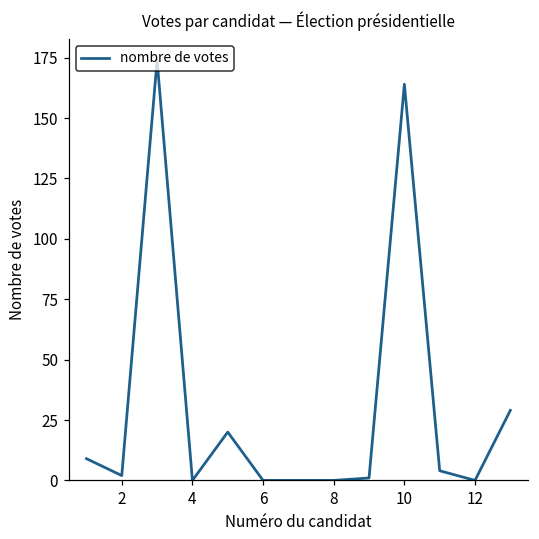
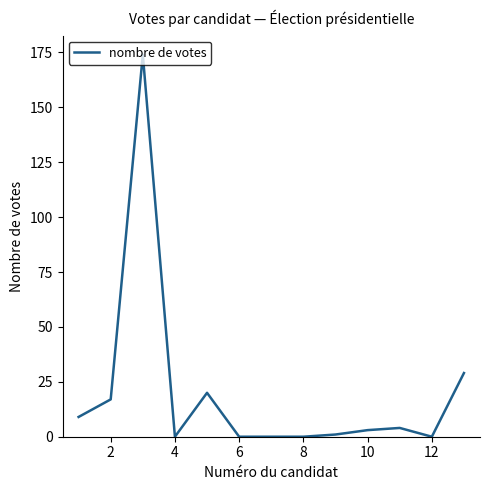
2: 2 -> 17
10: 164 -> 3
